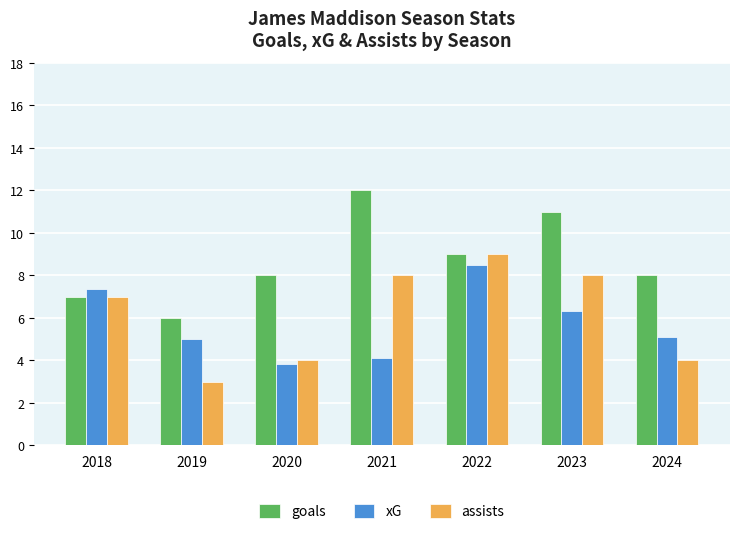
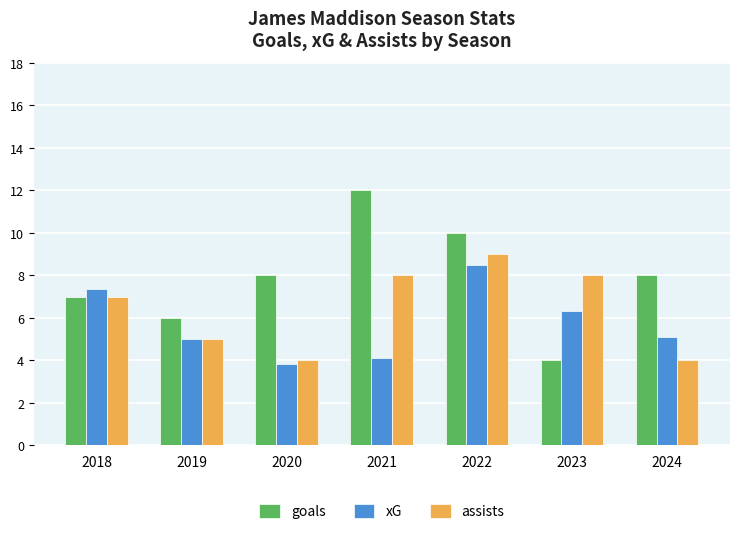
assists, 2019: 3 -> 5
goals, 2022: 9 -> 10
goals, 2023: 11 -> 4
